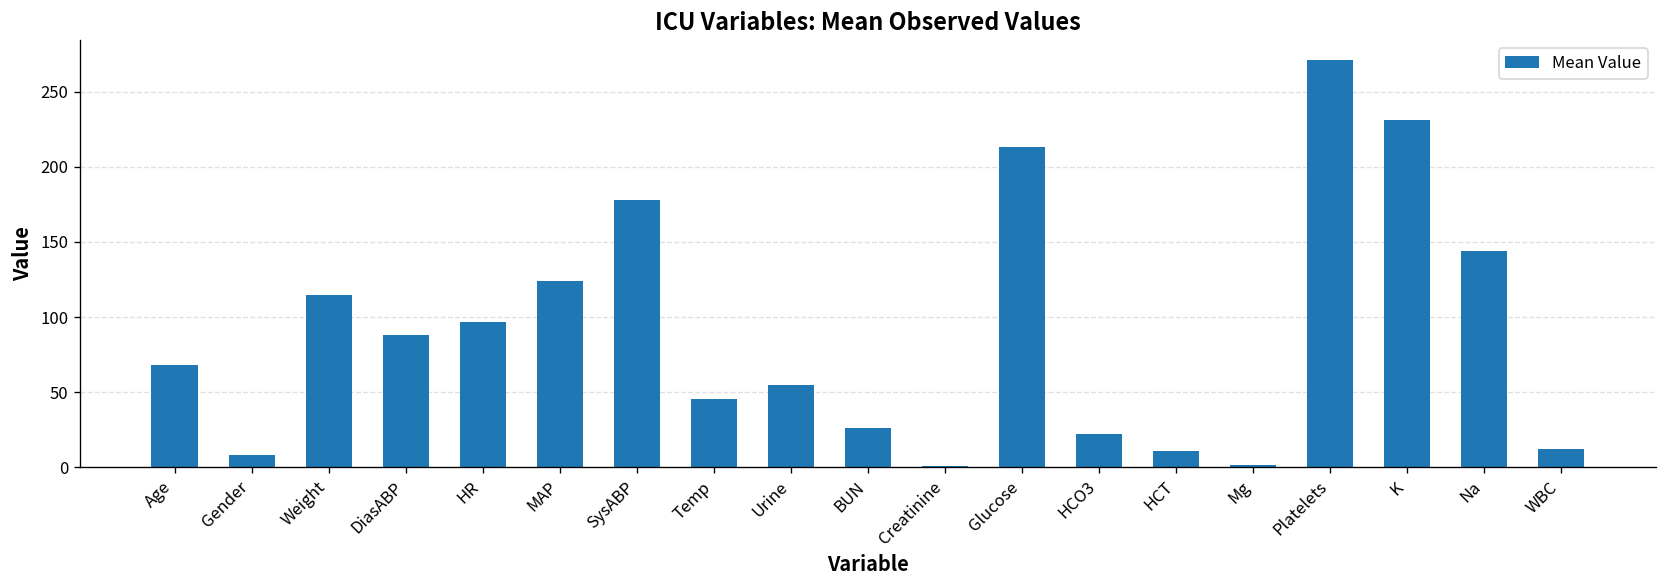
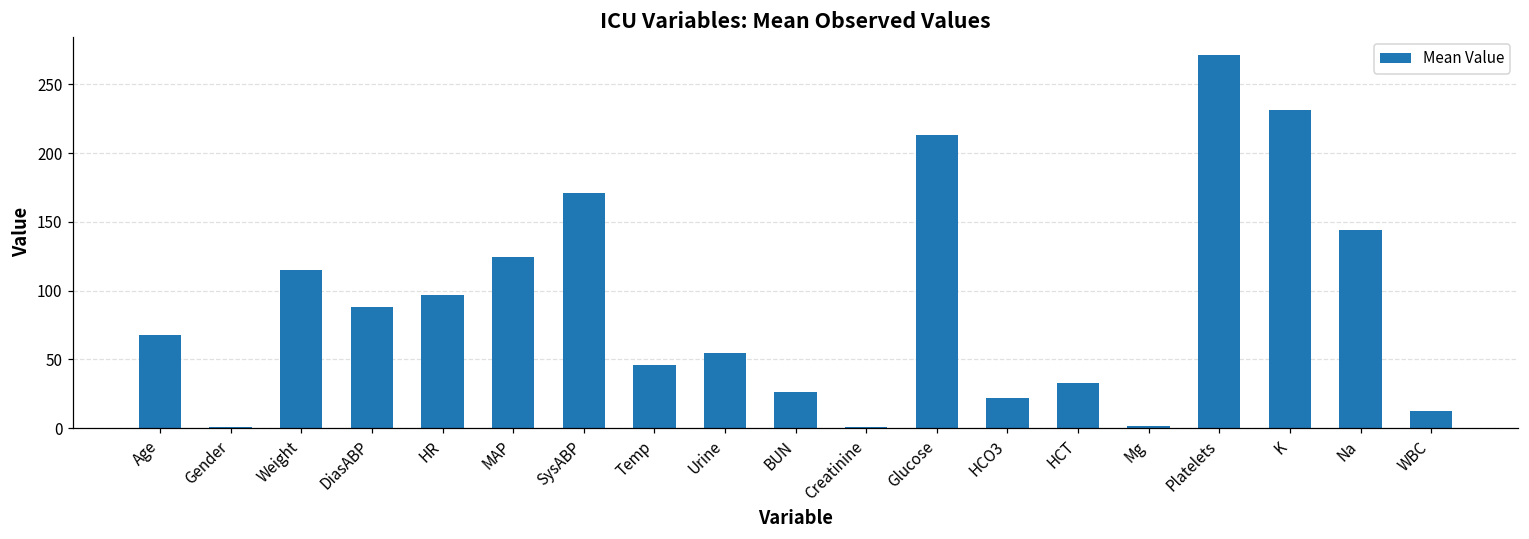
Gender: 8 -> 1
SysABP: 178 -> 171
HCT: 11 -> 33
